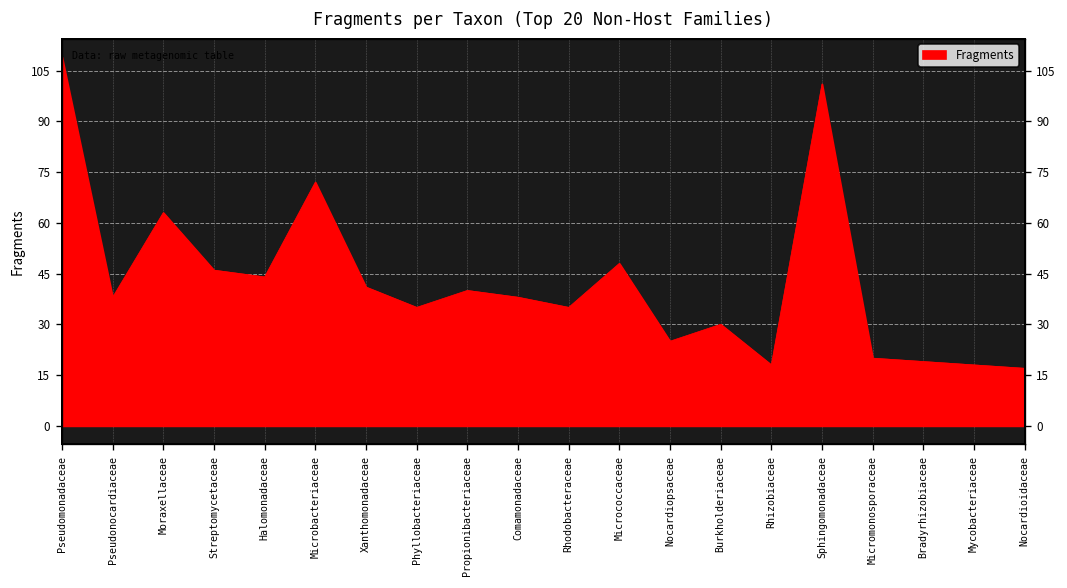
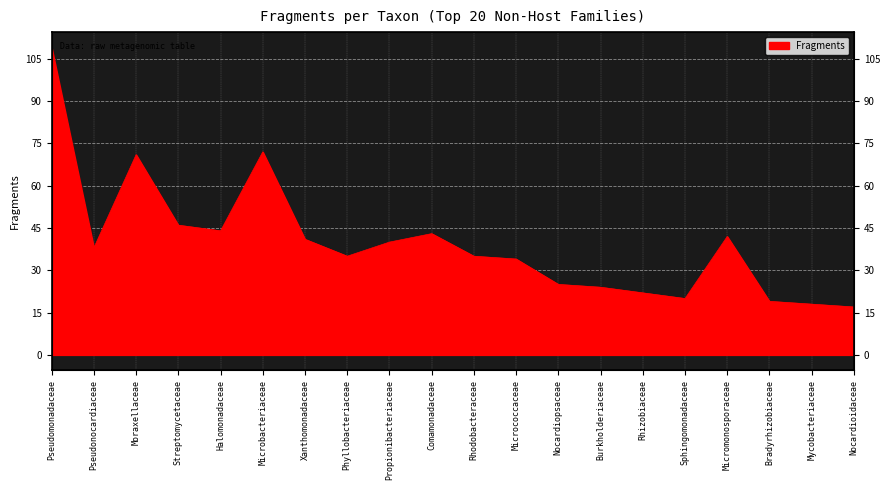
Moraxellaceae: 63 -> 71
Comamonadaceae: 38 -> 43
Micrococcaceae: 48 -> 34
Burkholderiaceae: 30 -> 24
Rhizobiaceae: 18 -> 22
Sphingomonadaceae: 101 -> 20
Micromonosporaceae: 20 -> 42
